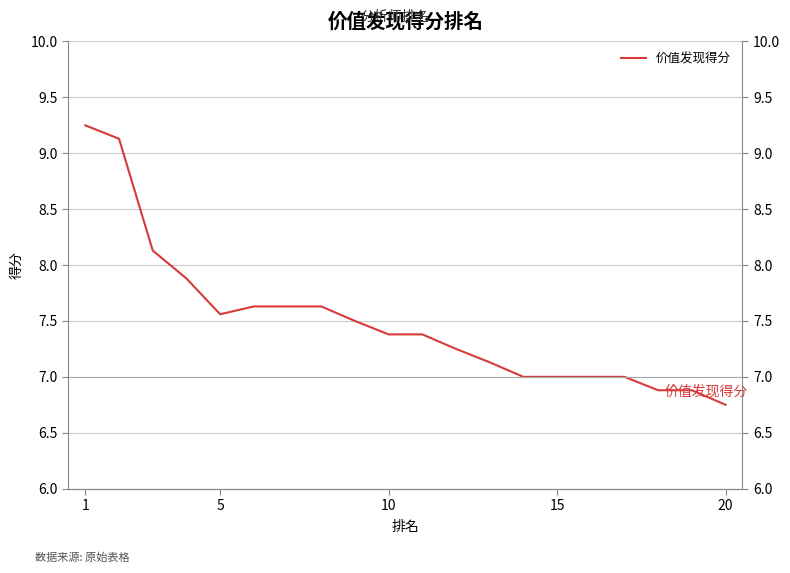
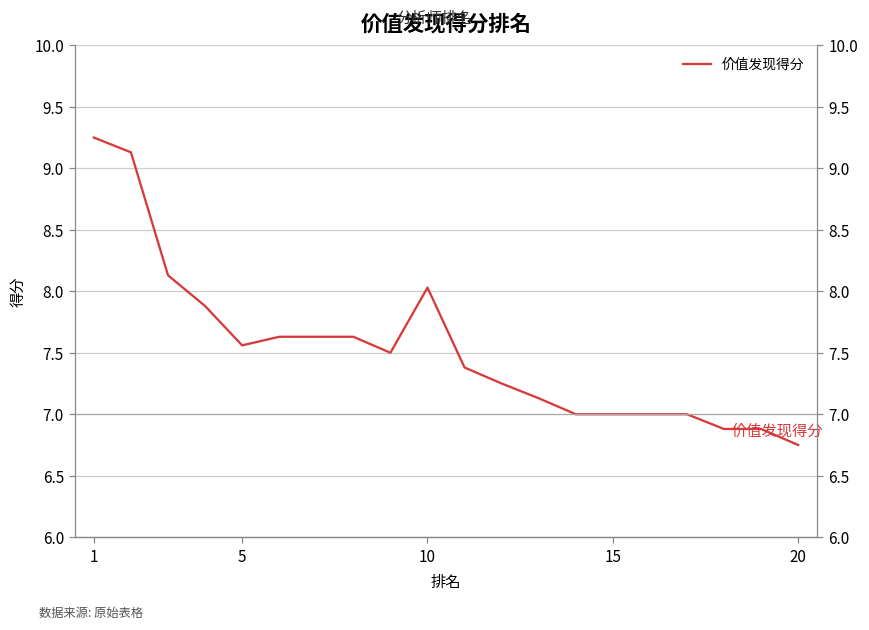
10: 7.38 -> 8.03
